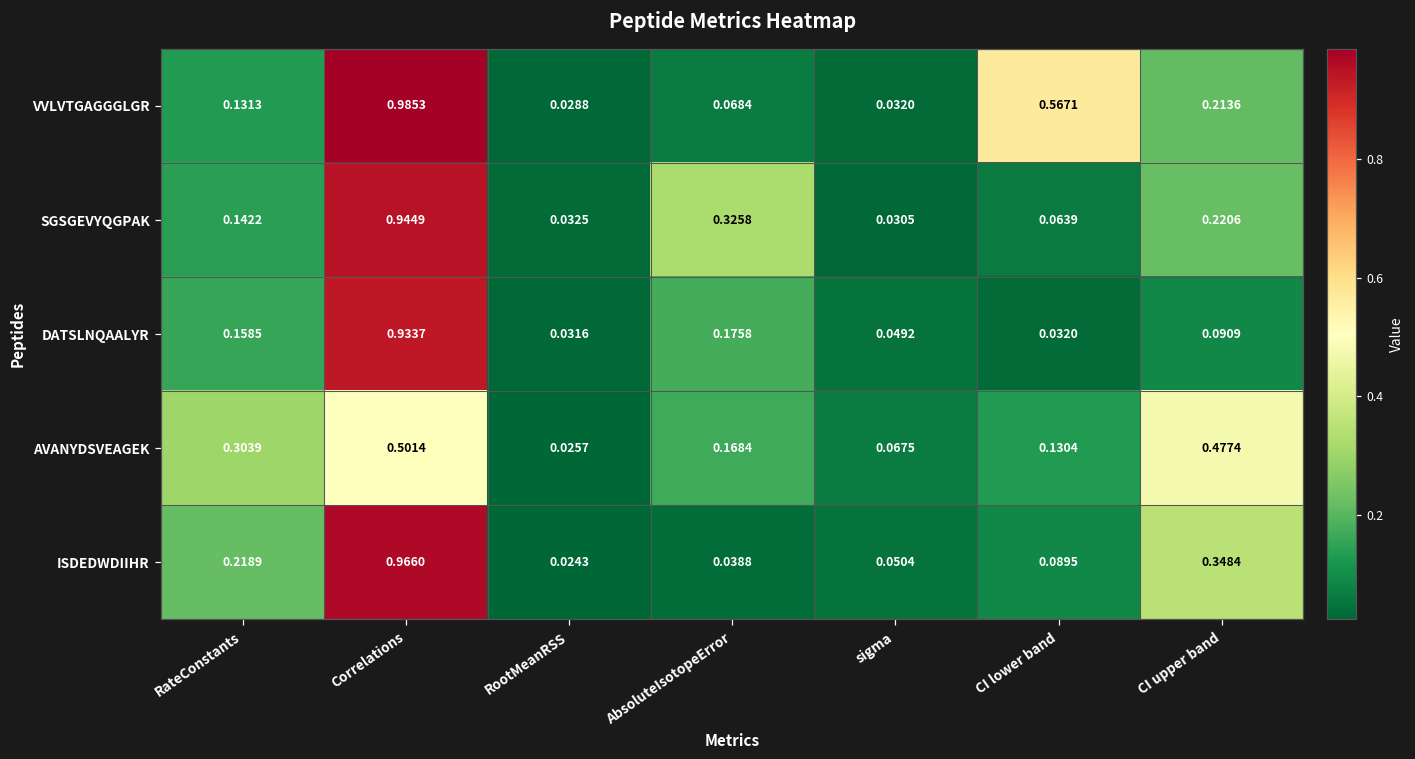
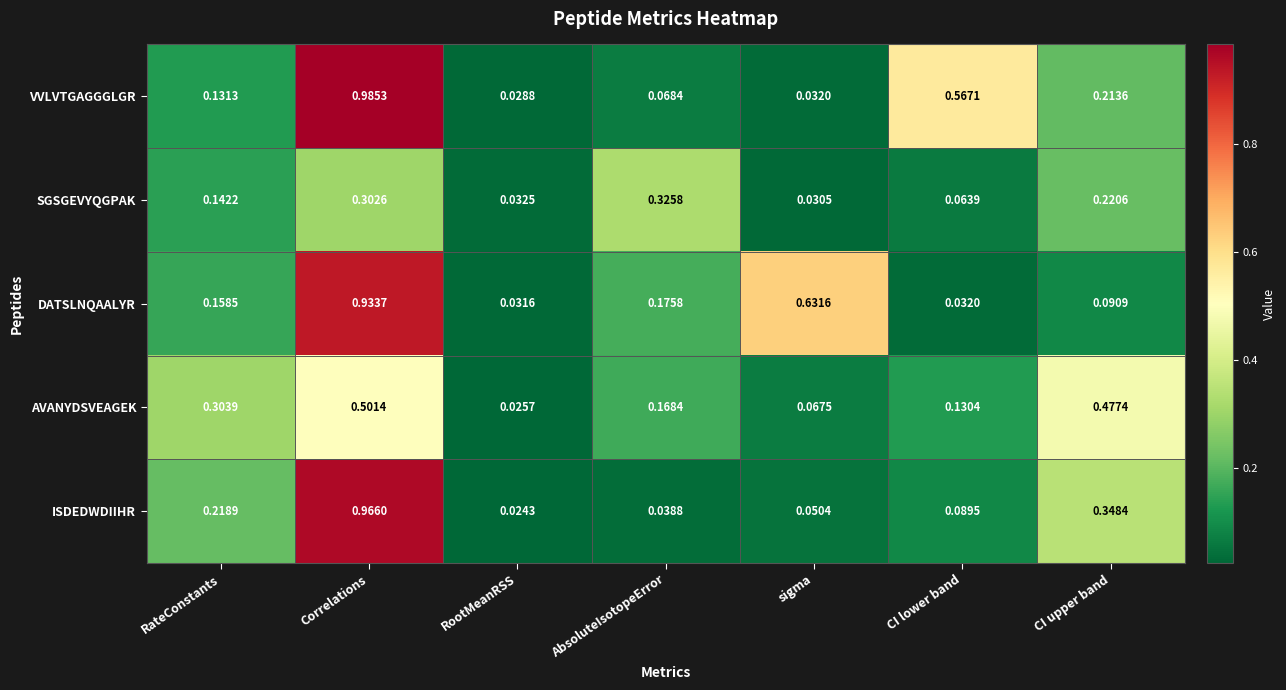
SGSGEVYQGPAK, Correlations: 0.9449 -> 0.3026
DATSLNQAALYR, sigma: 0.0492 -> 0.6316
